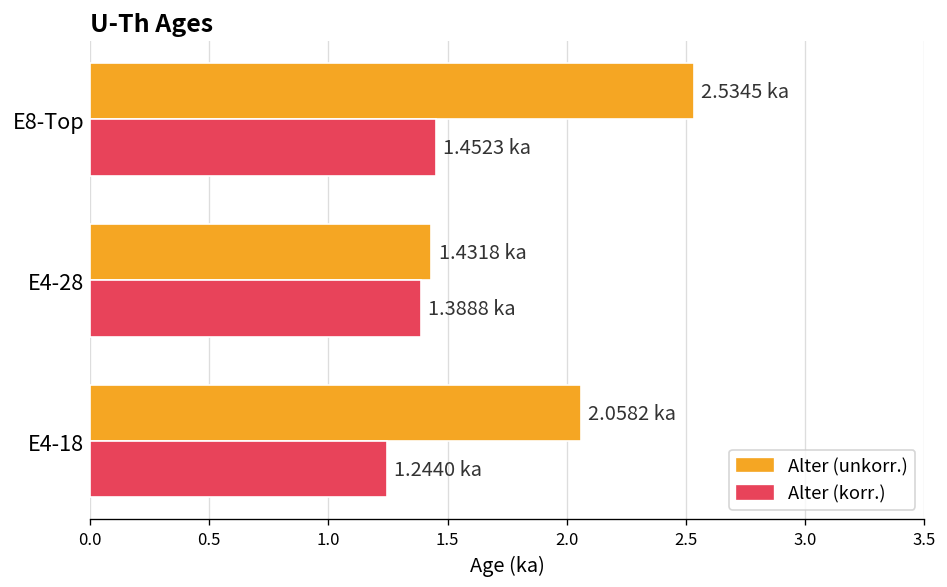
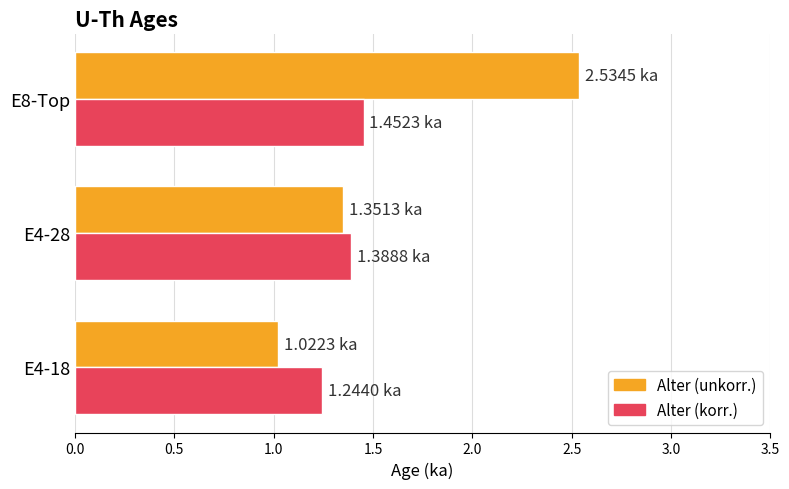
Alter (unkorr.), E4-28: 1.4318 -> 1.3513
Alter (unkorr.), E4-18: 2.0582 -> 1.0223
